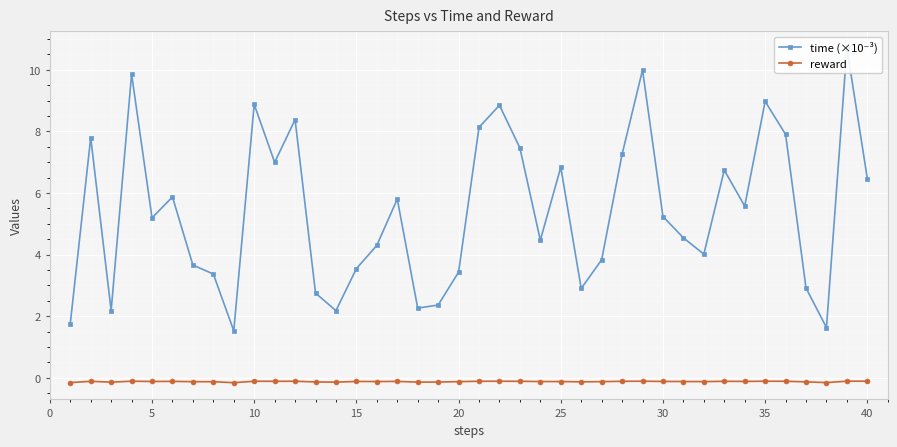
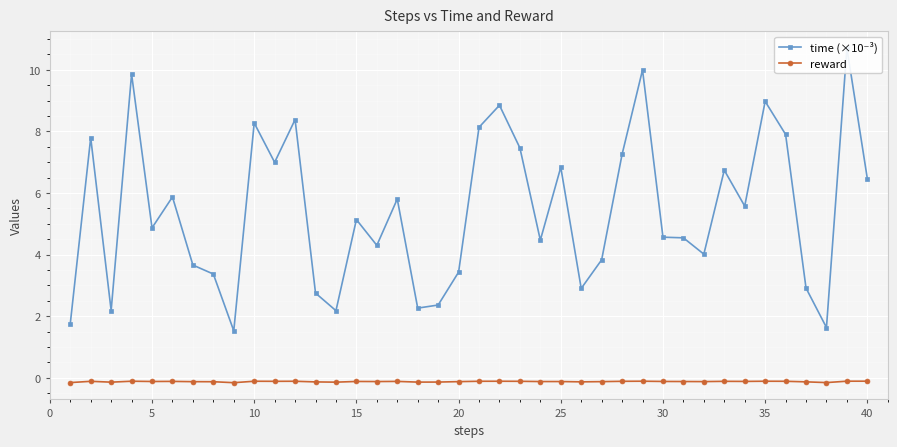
time (×10⁻³), 5: 5.2 -> 4.9
time (×10⁻³), 10: 8.9 -> 8.3
time (×10⁻³), 15: 3.5 -> 5.1
time (×10⁻³), 30: 5.2 -> 4.6
